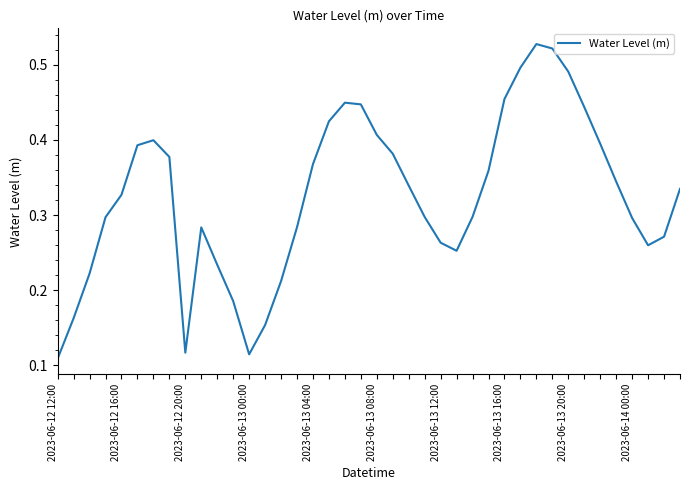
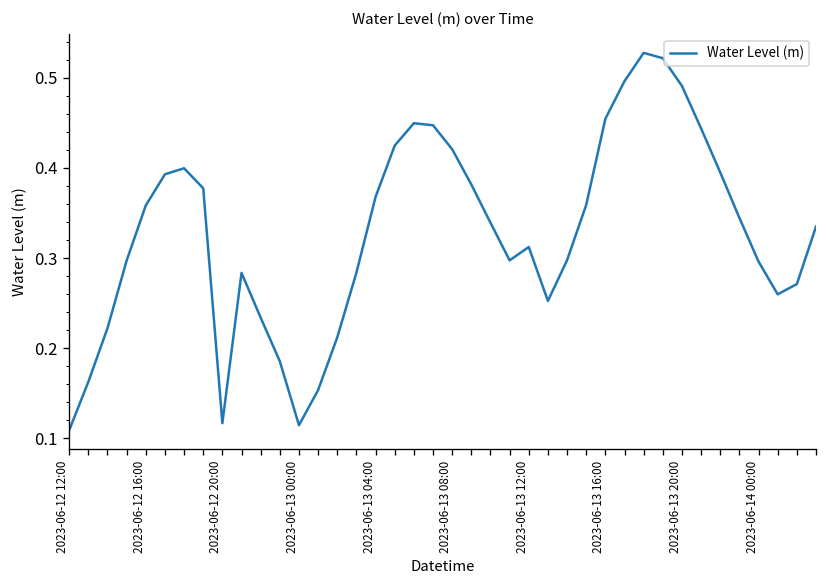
2023-06-12 16:00: 0.33 -> 0.36
2023-06-13 08:00: 0.41 -> 0.42
2023-06-13 12:00: 0.26 -> 0.31
